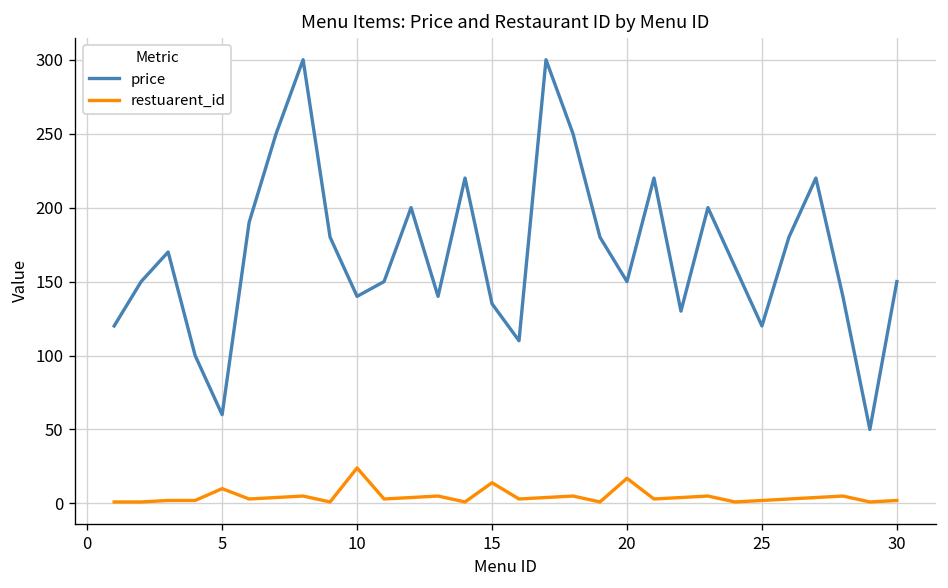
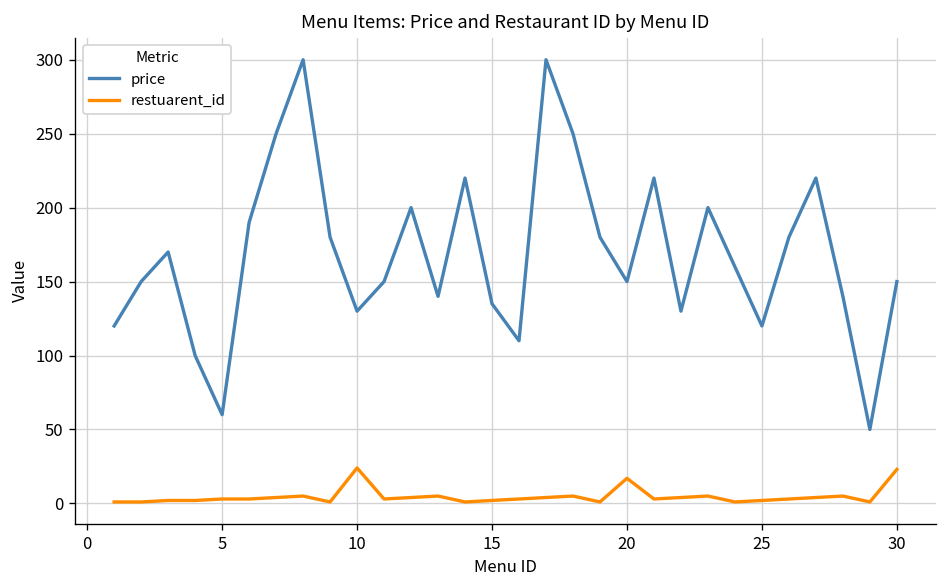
restuarent_id, 5: 10 -> 3
price, 10: 140 -> 130
restuarent_id, 15: 14 -> 2
restuarent_id, 30: 2 -> 23
